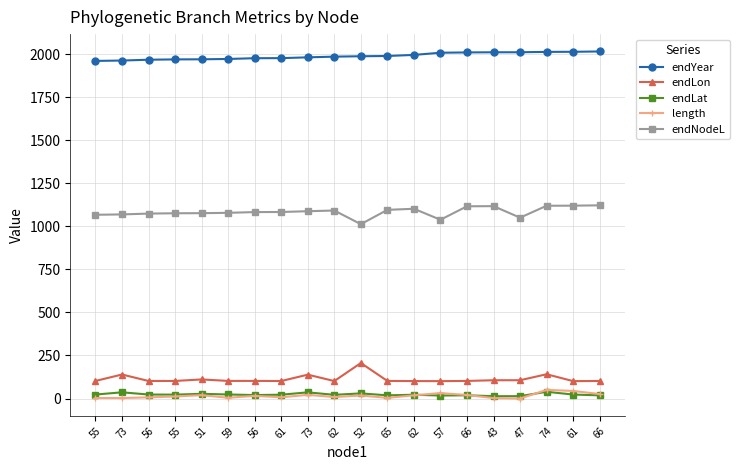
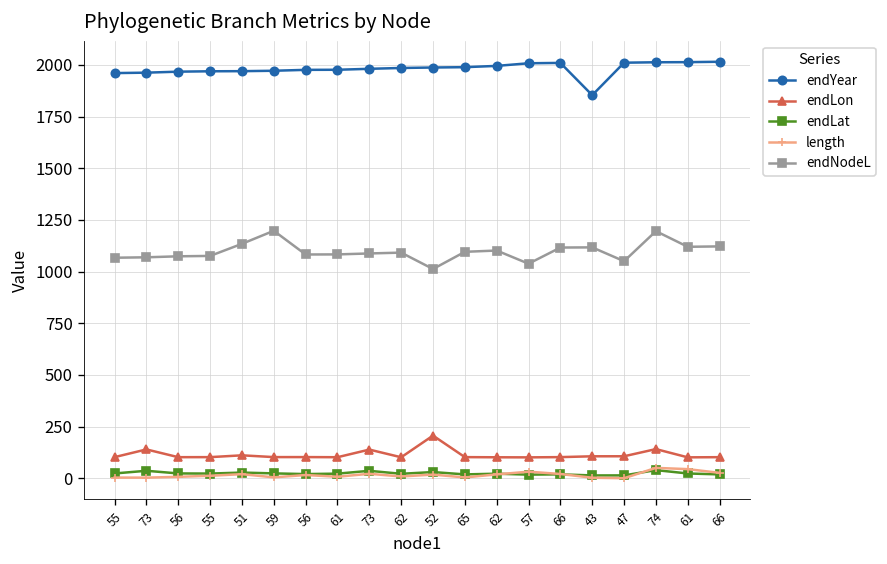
endNodeL, 51: 1080 -> 1130
endNodeL, 59: 1080 -> 1200
endYear, 43: 2010 -> 1850
endNodeL, 74: 1120 -> 1200
